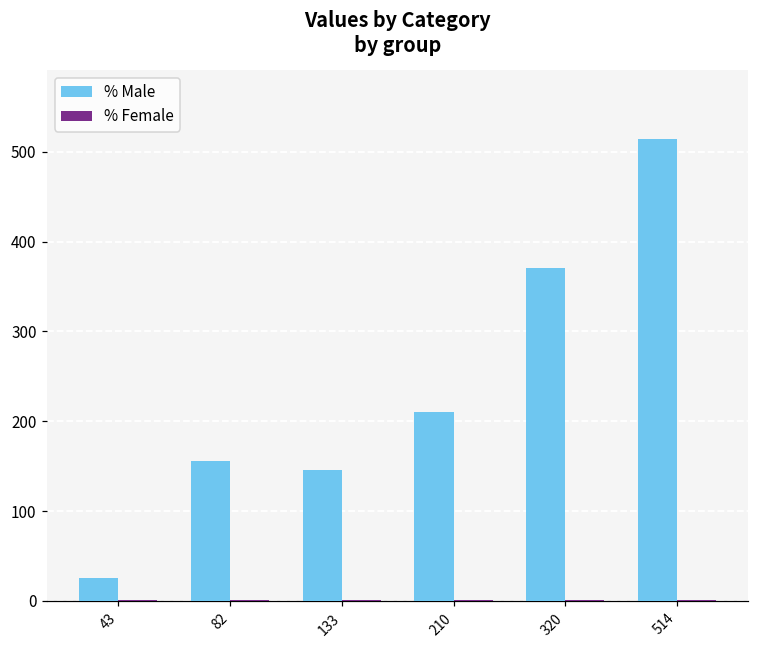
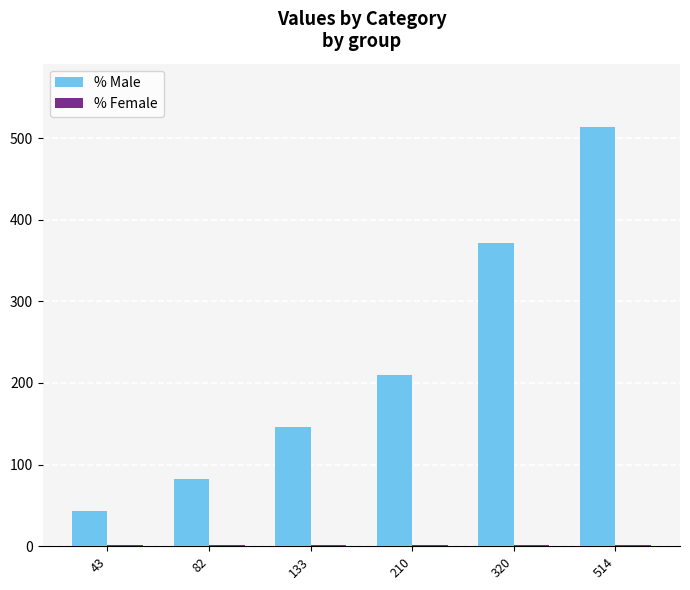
% Male, 43: 30 -> 40
% Male, 82: 160 -> 80
